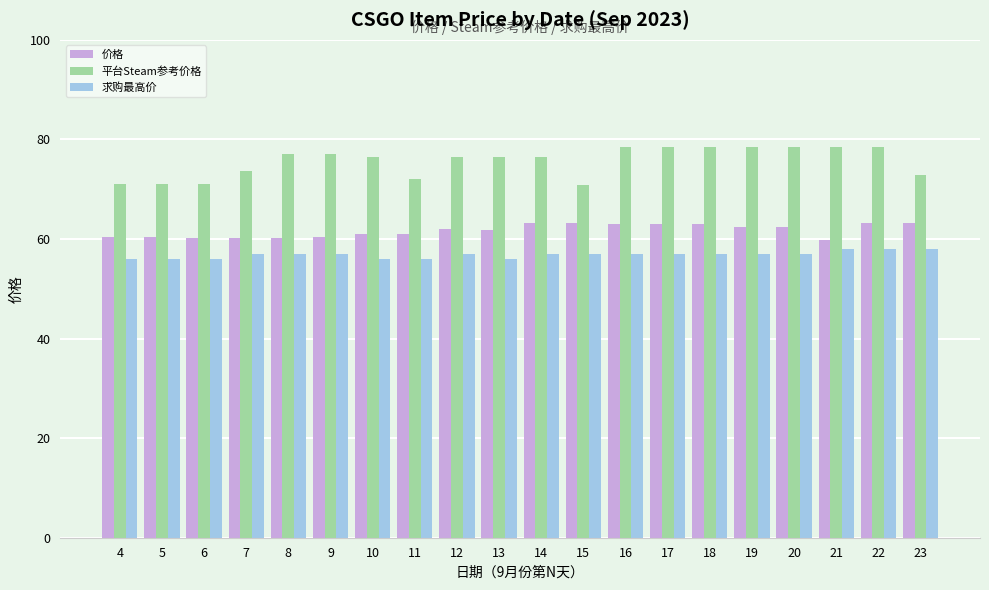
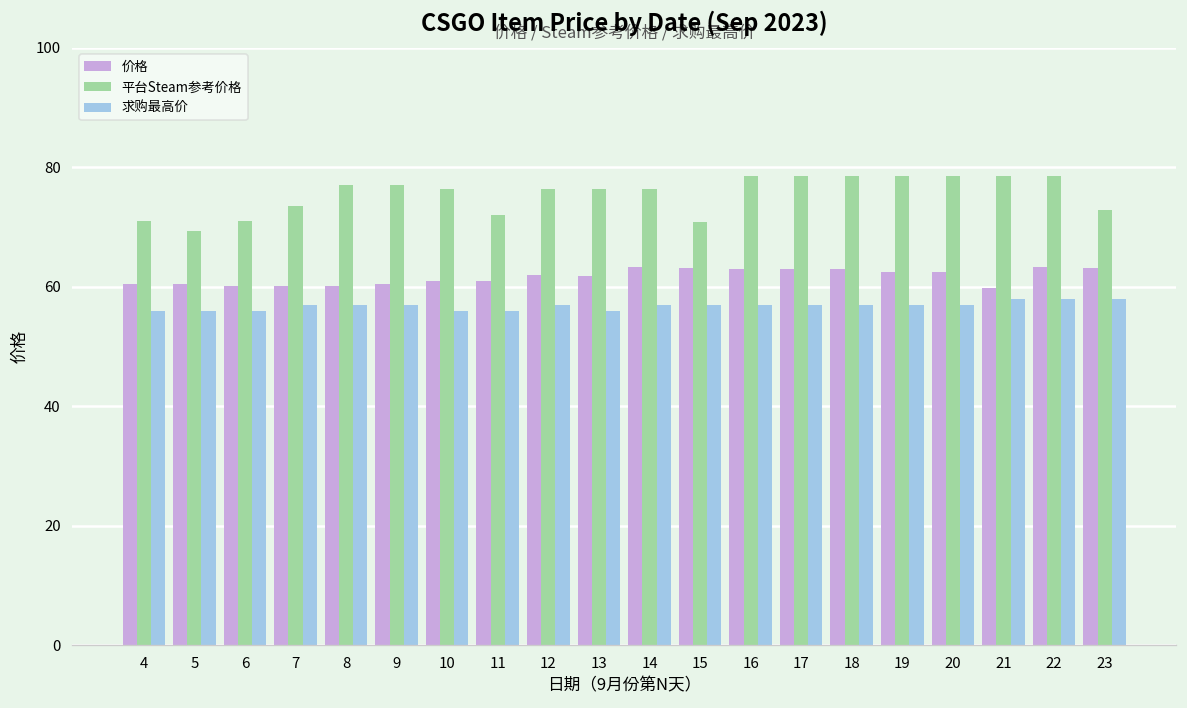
平台Steam参考价格, 5: 71 -> 69
